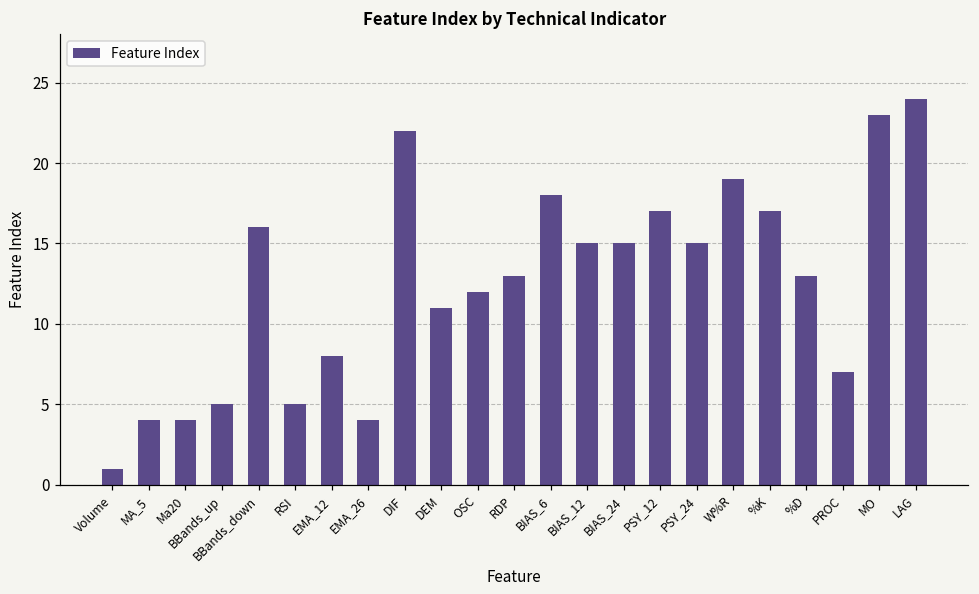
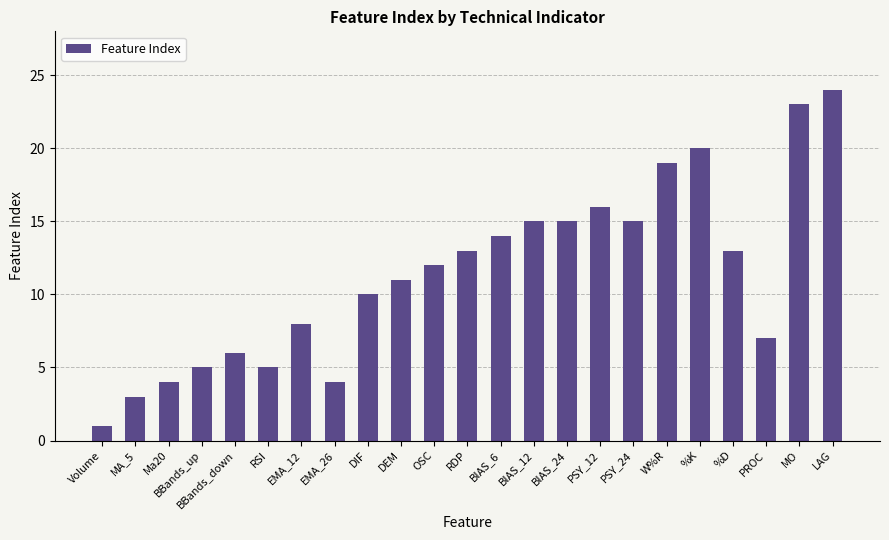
MA_5: 4 -> 3
BBands_down: 16 -> 6
DIF: 22 -> 10
BIAS_6: 18 -> 14
PSY_12: 17 -> 16
%K: 17 -> 20
